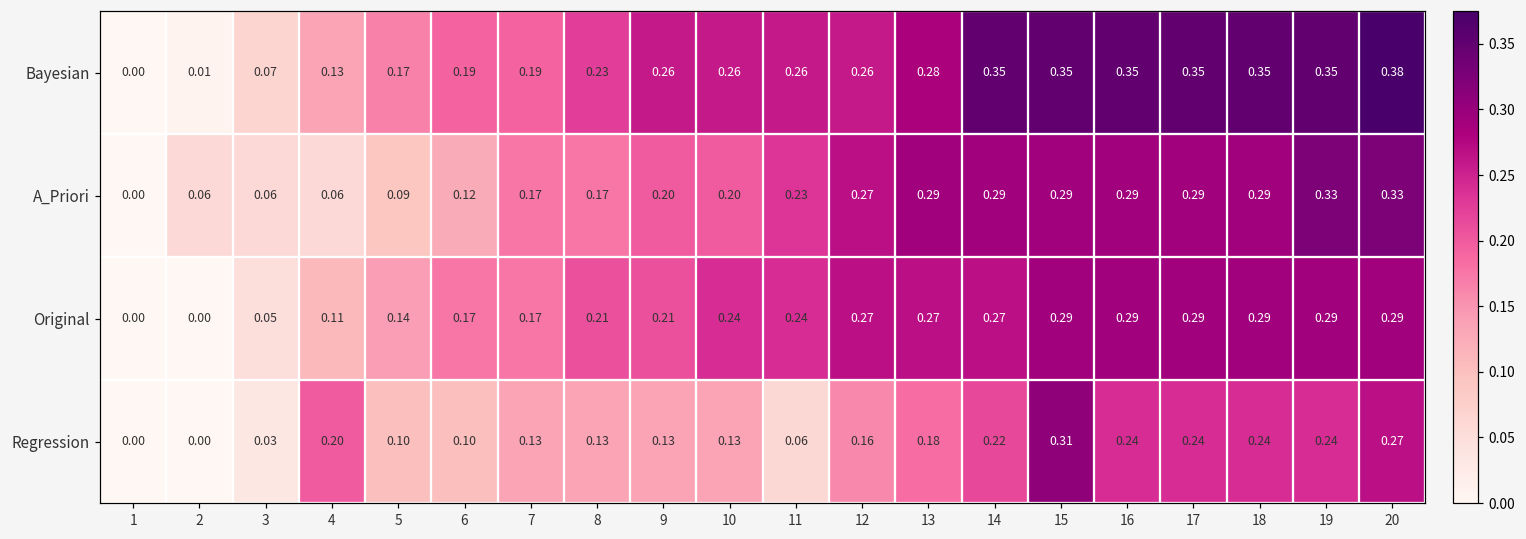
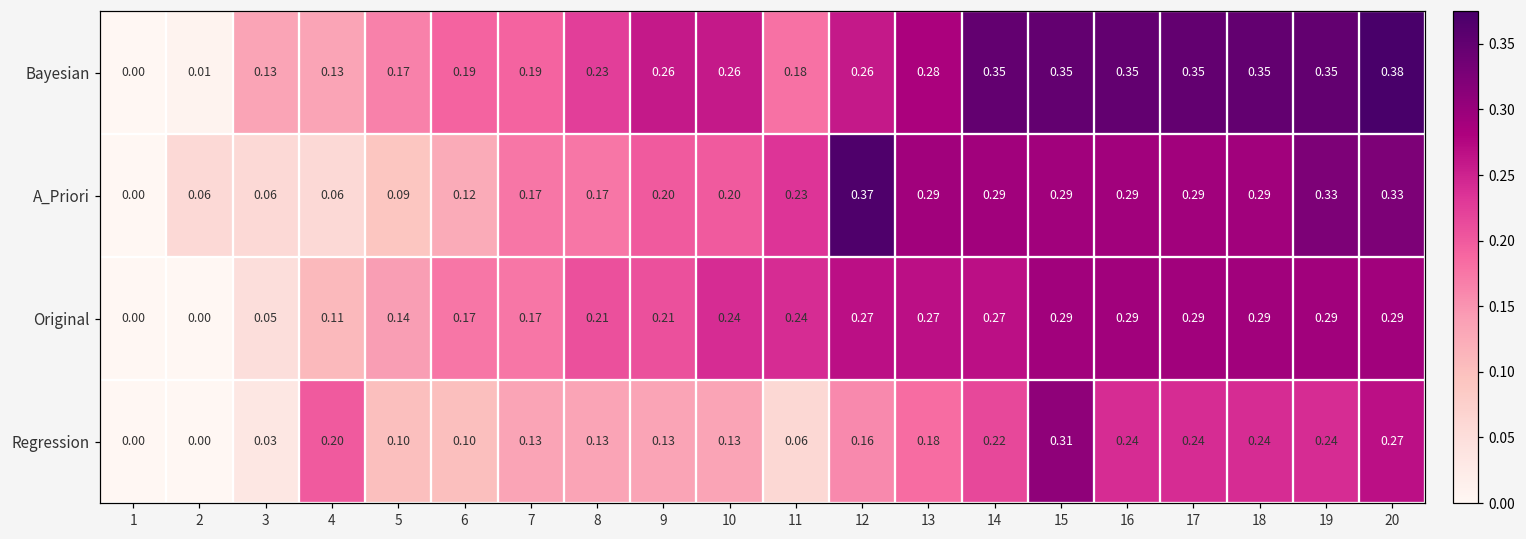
Bayesian, 3: 0.07 -> 0.13
Bayesian, 11: 0.26 -> 0.18
A_Priori, 12: 0.27 -> 0.37
